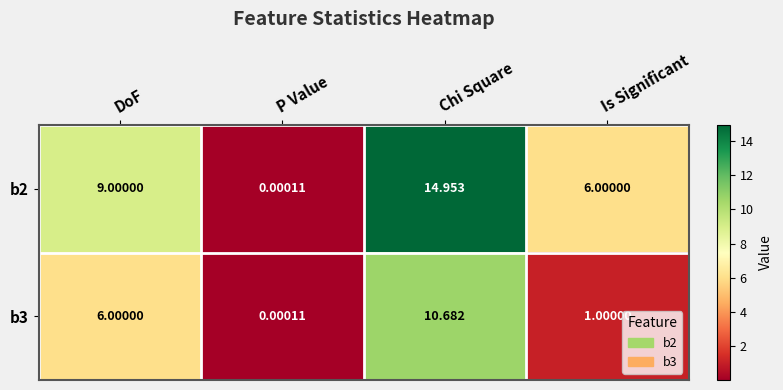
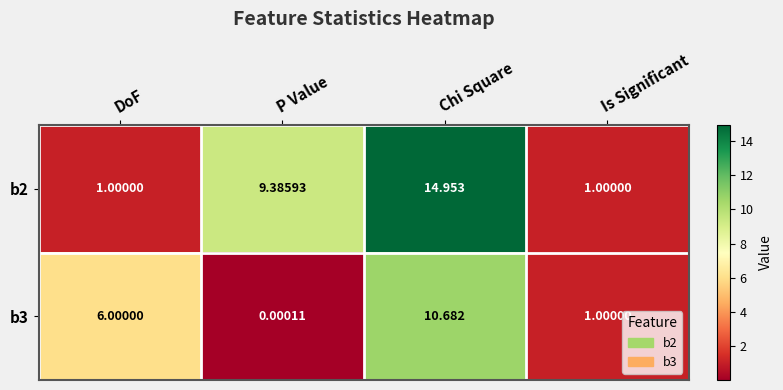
b2, DoF: 9.00000 -> 1.00000
b2, P Value: 0.00011 -> 9.38593
b2, Is Significant: 6.00000 -> 1.00000
